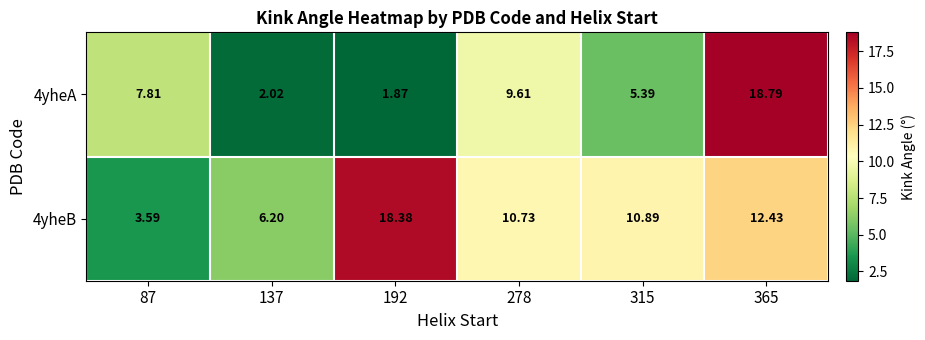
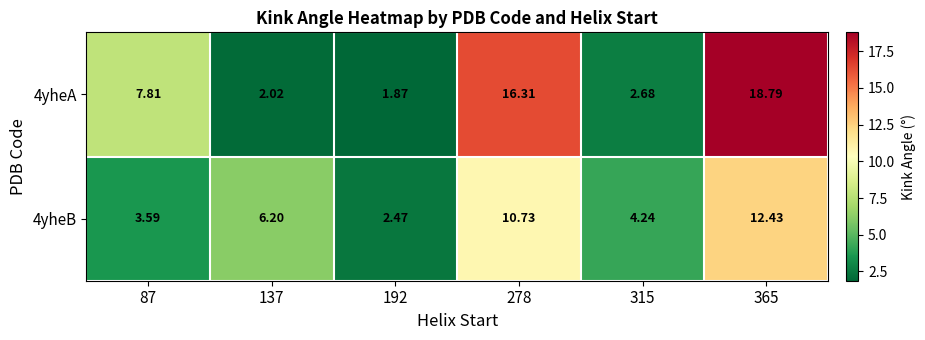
4yheA, 278: 9.61 -> 16.31
4yheA, 315: 5.39 -> 2.68
4yheB, 192: 18.38 -> 2.47
4yheB, 315: 10.89 -> 4.24
